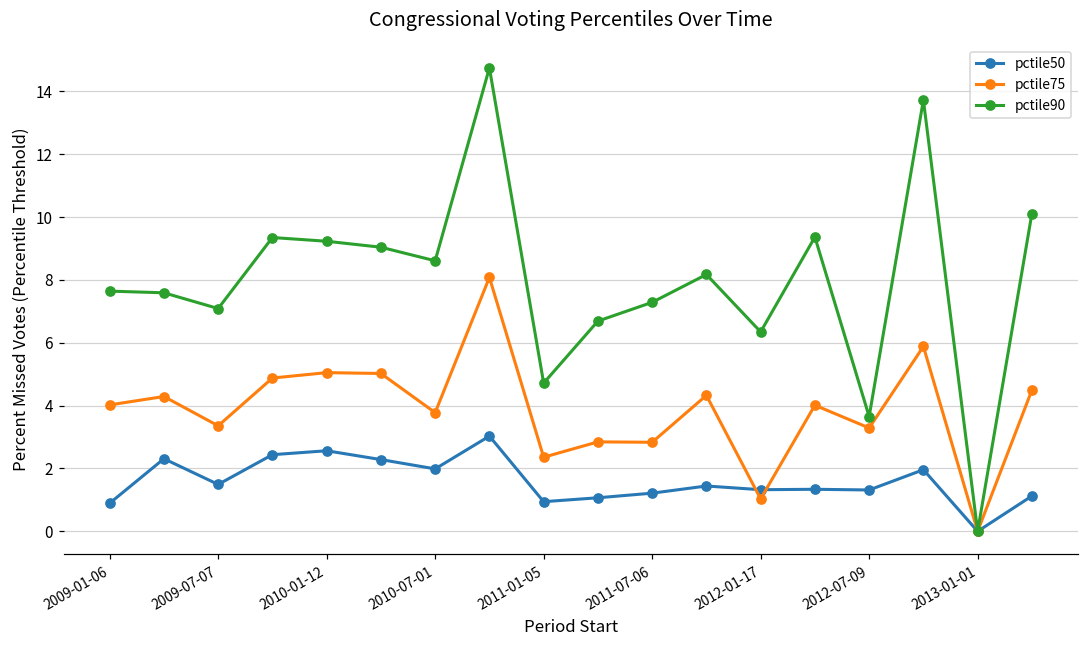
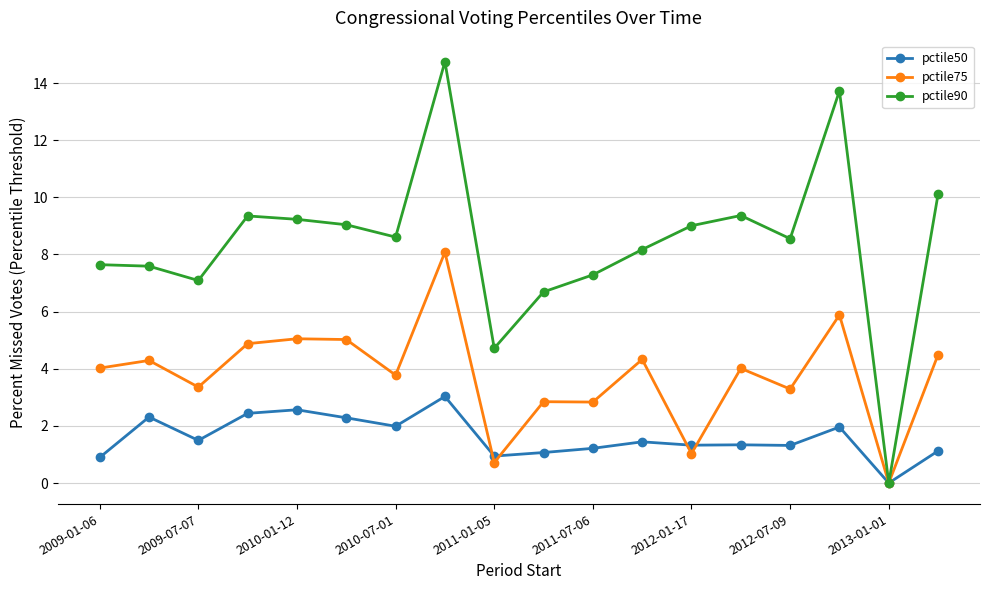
pctile75, 2011-01-05: 2.4 -> 0.7
pctile90, 2012-01-17: 6.3 -> 9.0
pctile90, 2012-07-09: 3.7 -> 8.6
